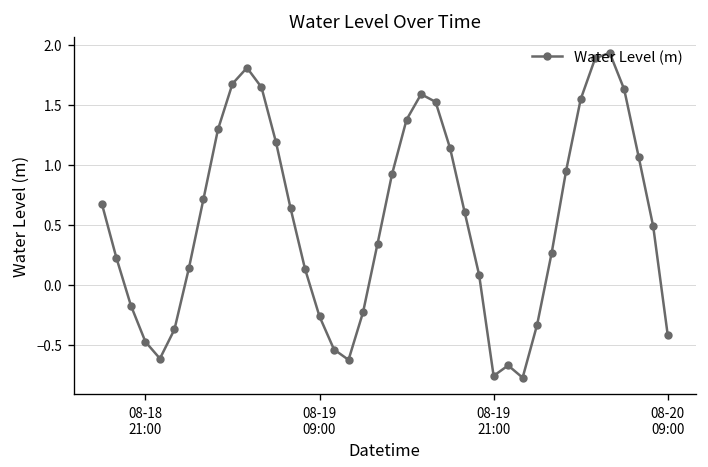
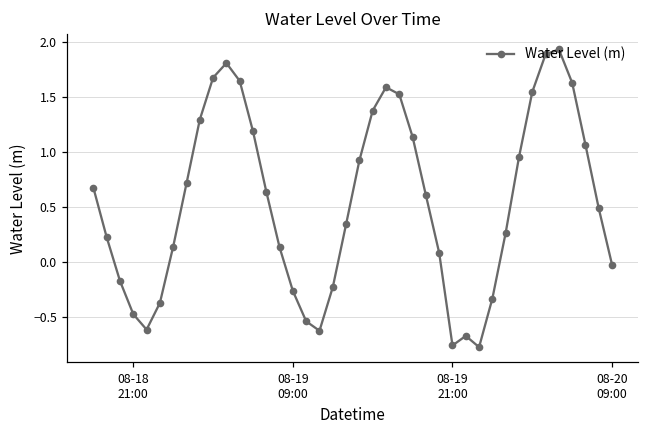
08-20 09:00: -0.4 -> 0.0
